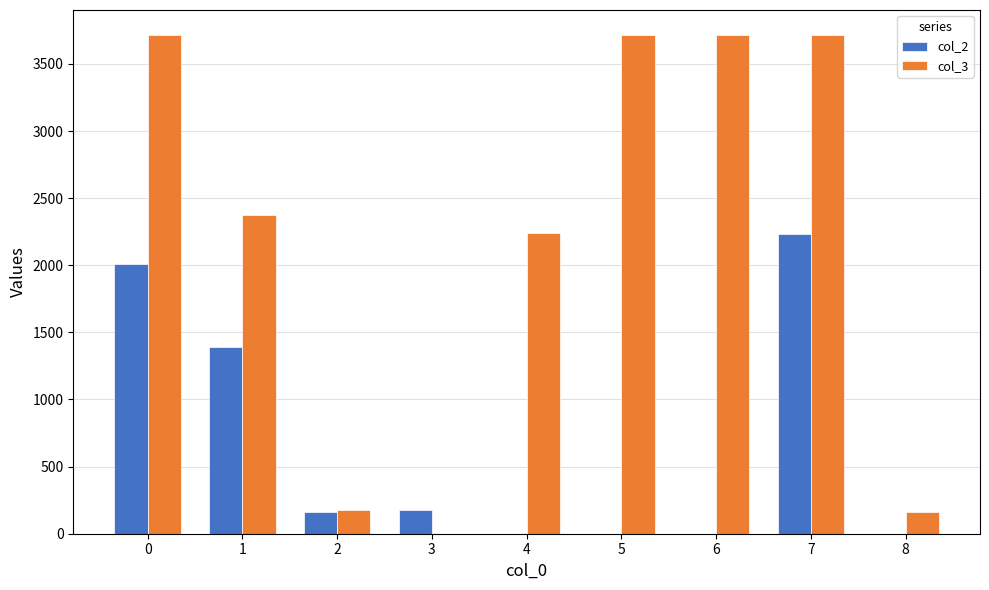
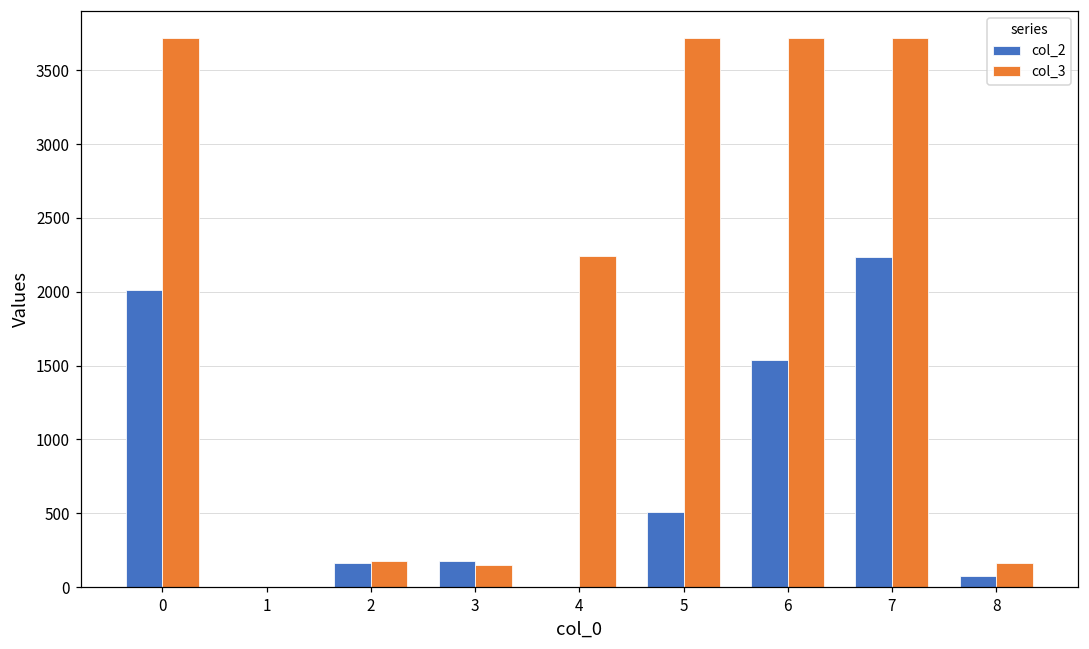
col_2, 1: 1390 -> 0
col_3, 1: 2380 -> 0
col_3, 3: 0 -> 150
col_2, 5: 0 -> 510
col_2, 6: 0 -> 1540
col_2, 8: 0 -> 70
